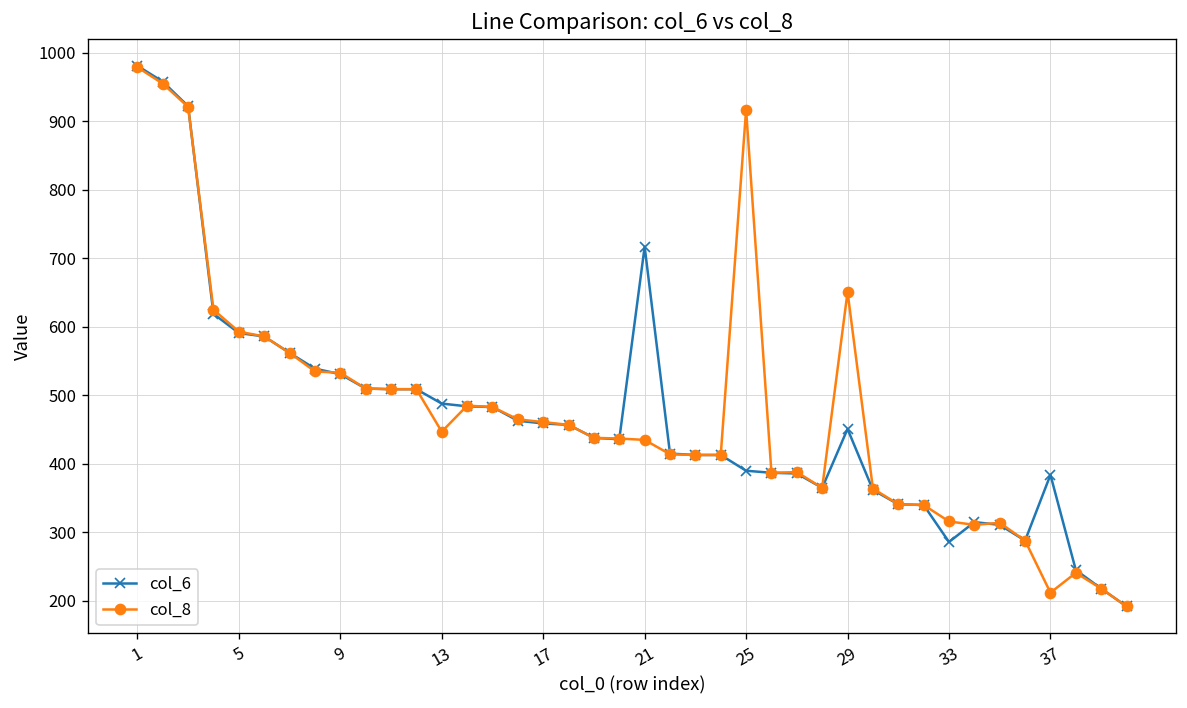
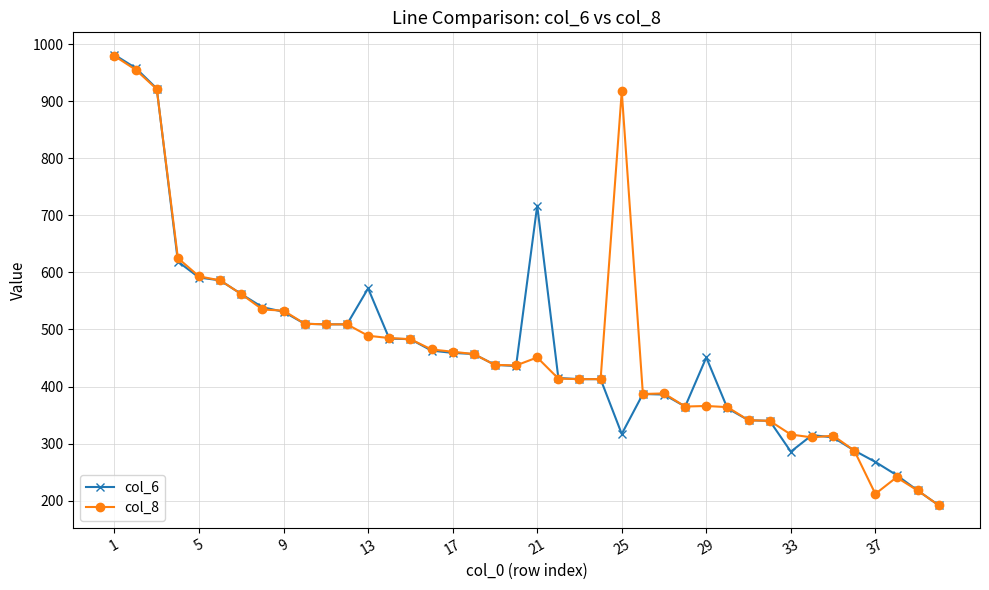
col_6, 13: 490 -> 570
col_8, 13: 450 -> 490
col_8, 21: 440 -> 450
col_6, 25: 390 -> 320
col_8, 29: 650 -> 370
col_6, 37: 380 -> 270
